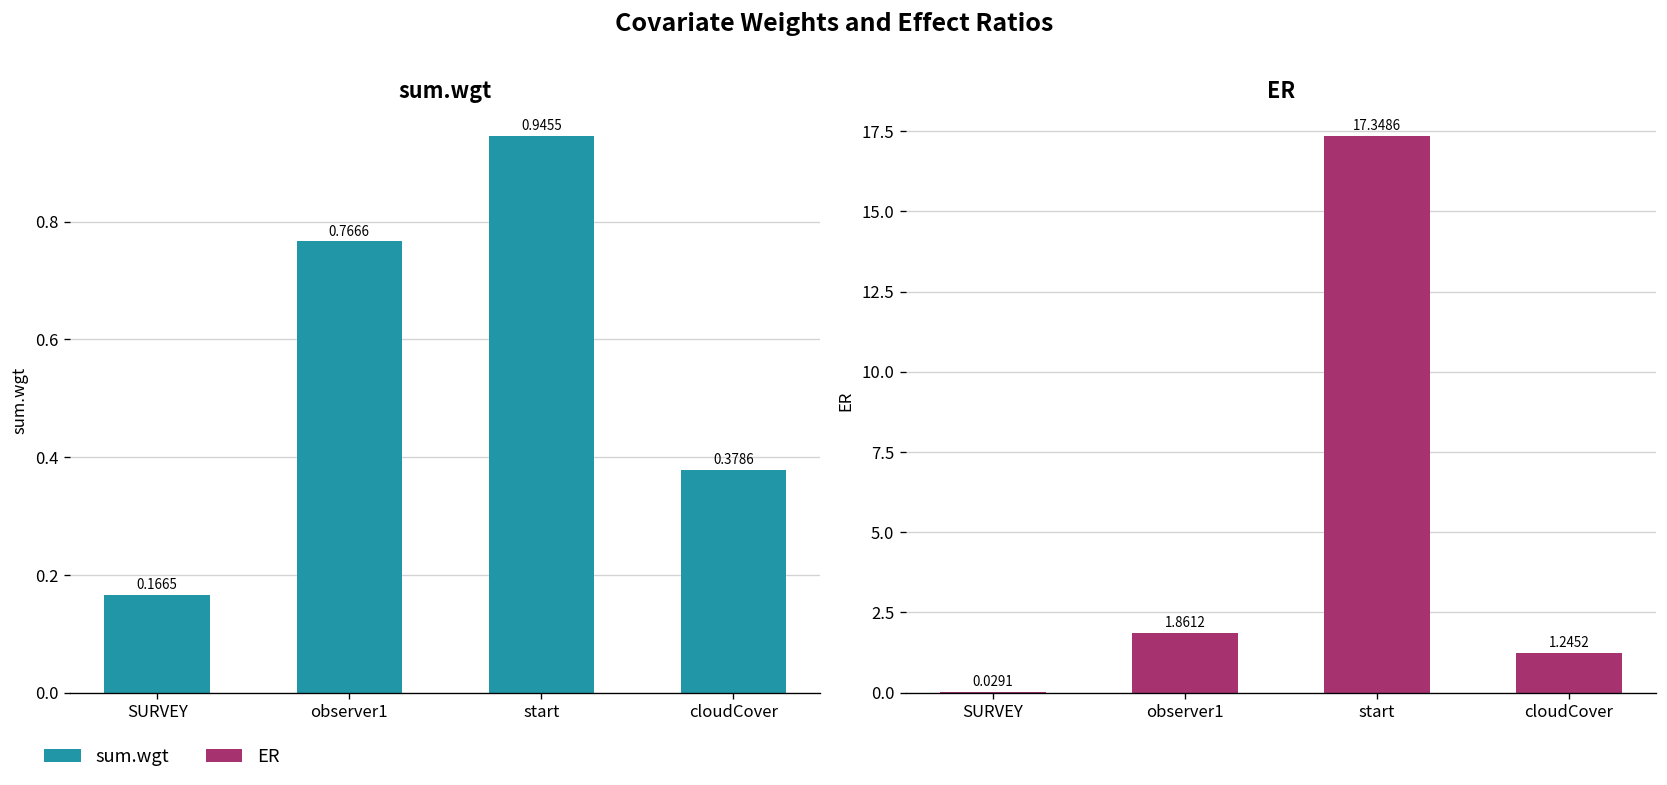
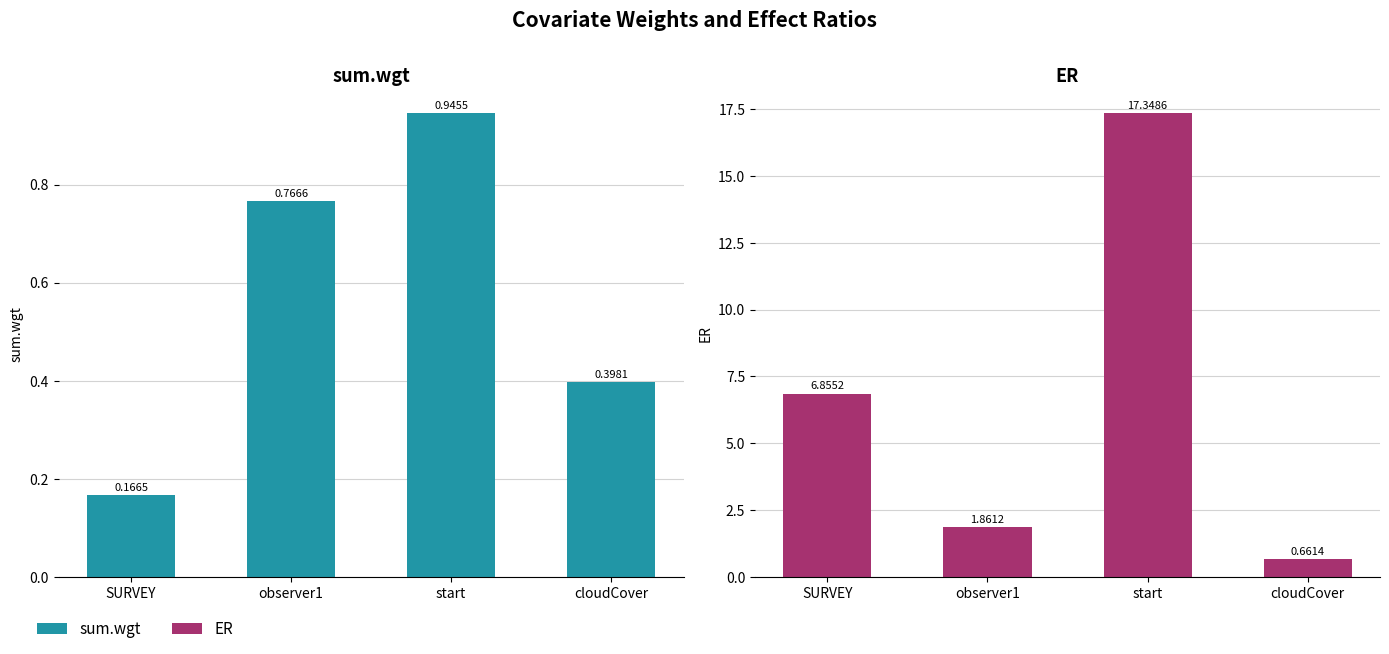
sum.wgt, cloudCover: 0.3786 -> 0.3981
ER, SURVEY: 0.0291 -> 6.8552
ER, cloudCover: 1.2452 -> 0.6614
